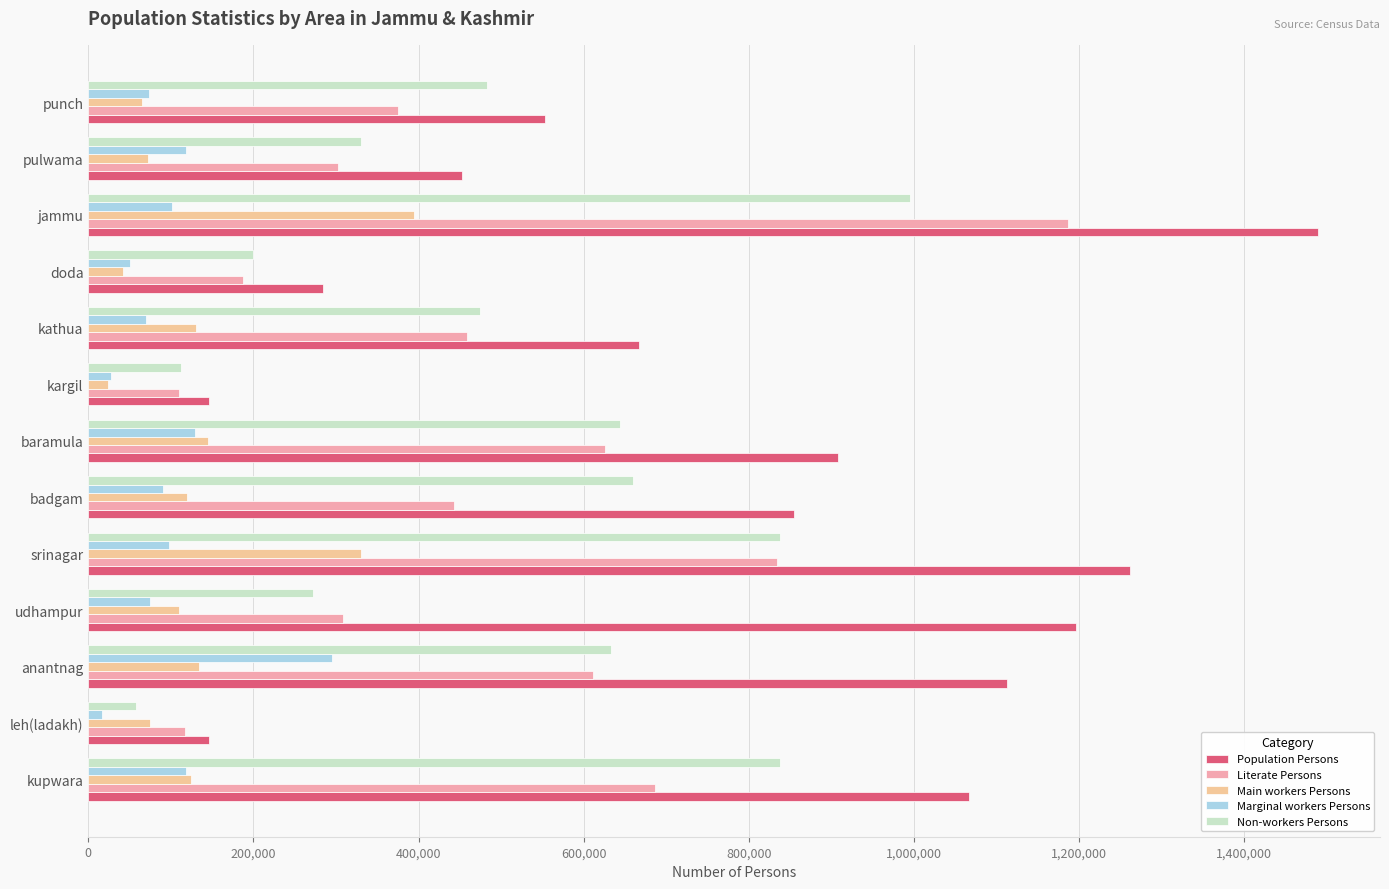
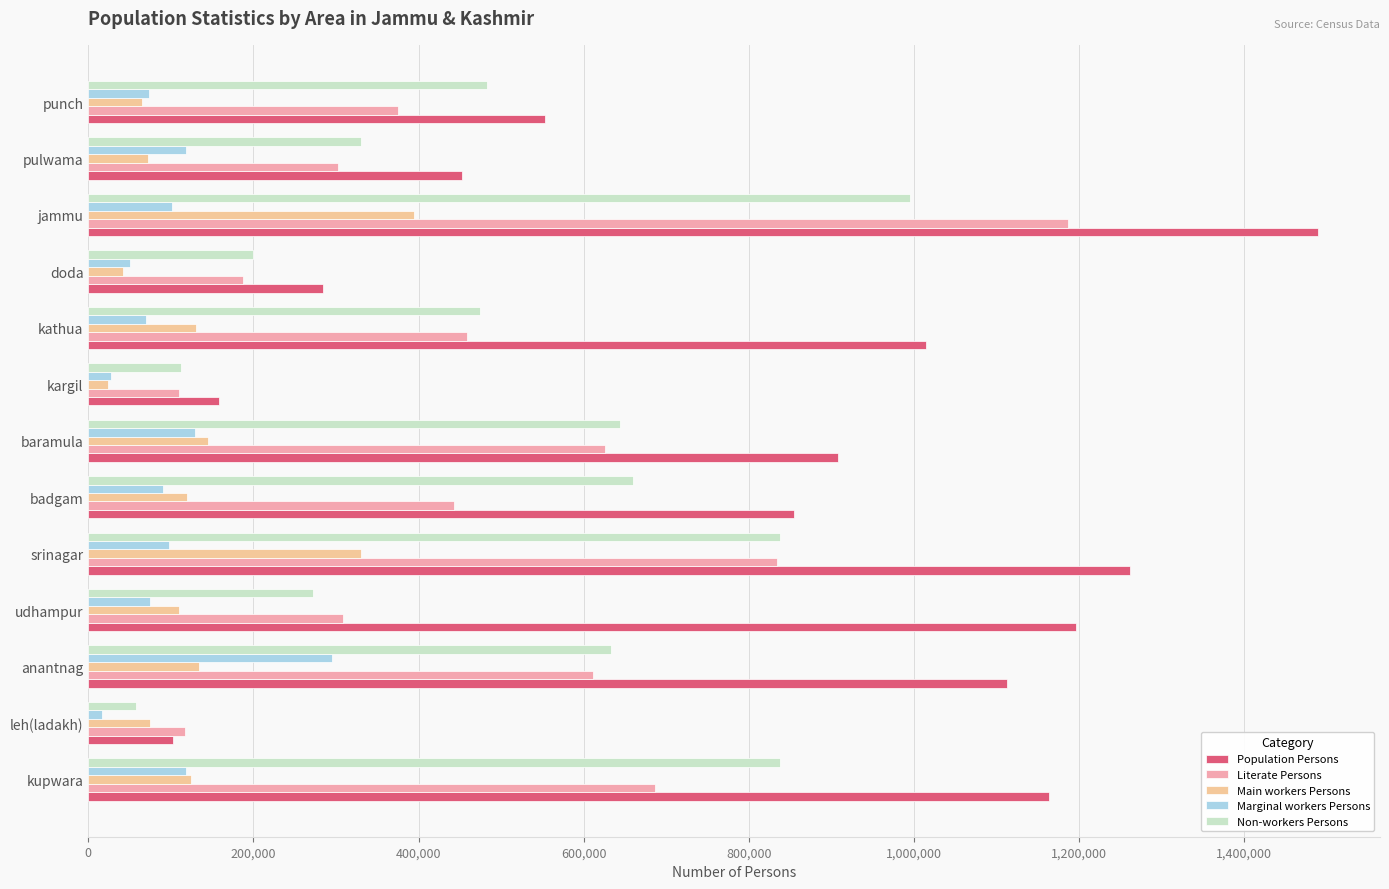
Population Persons, kathua: 670,000 -> 1,010,000
Population Persons, kargil: 150,000 -> 160,000
Population Persons, leh(ladakh): 150,000 -> 100,000
Population Persons, kupwara: 1,070,000 -> 1,160,000
